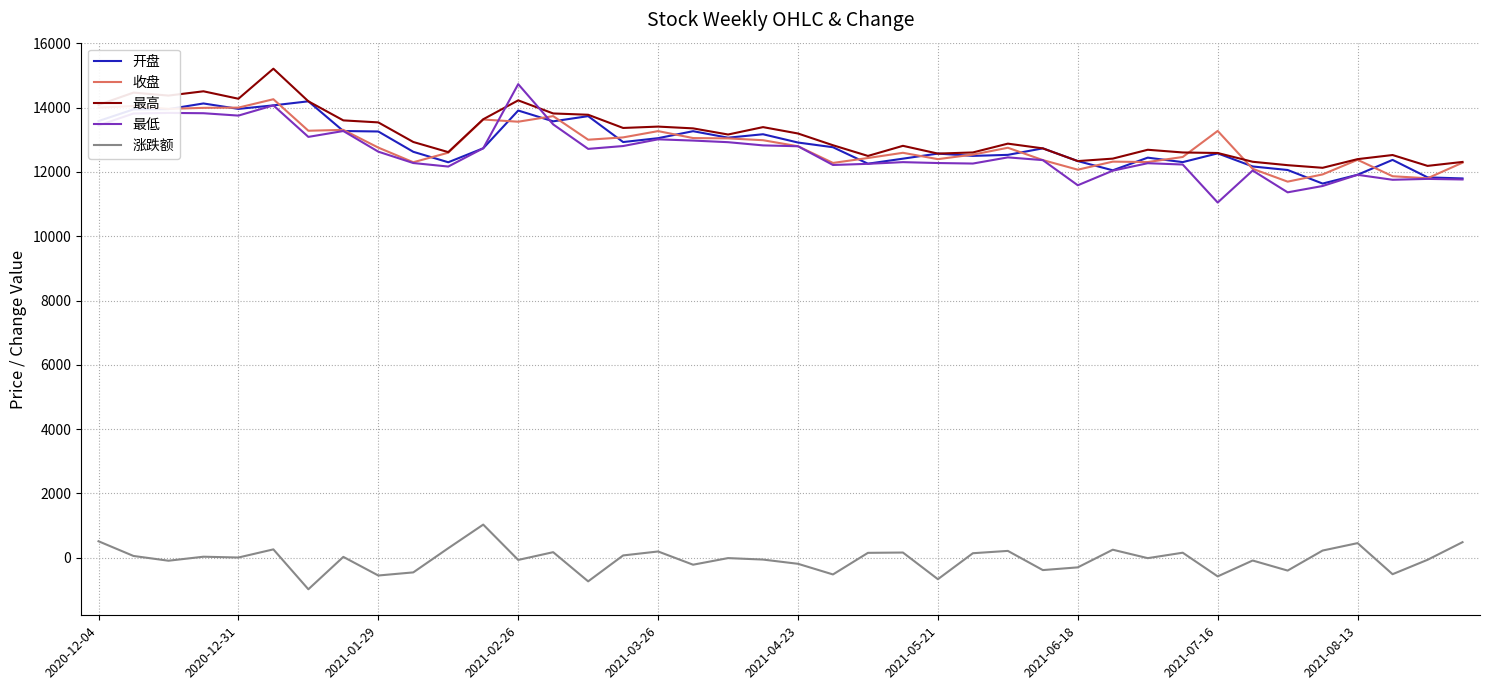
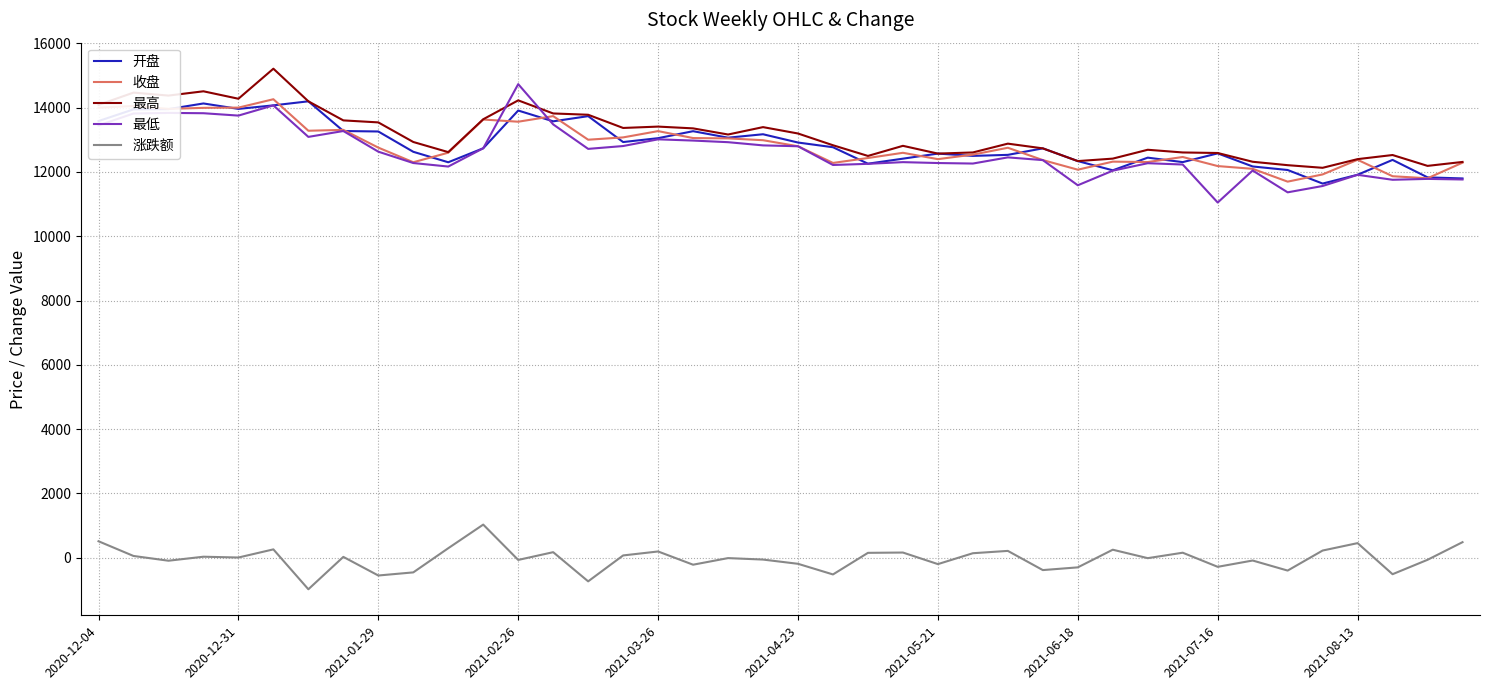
涨跌额, 2021-05-21: -700 -> -200
收盘, 2021-07-16: 13300 -> 12200
涨跌额, 2021-07-16: -600 -> -300
